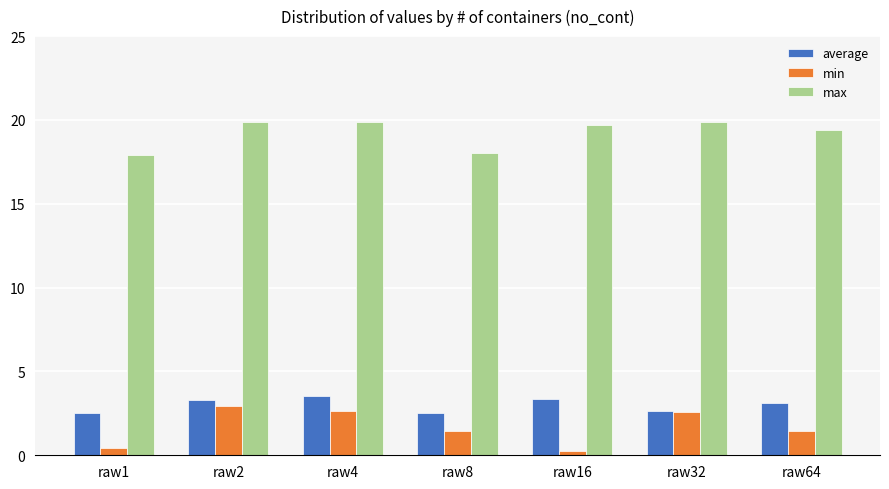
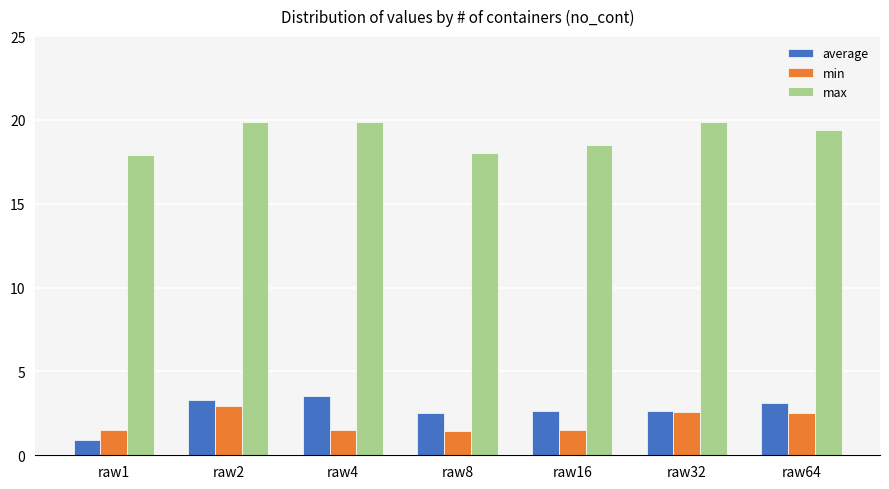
average, raw1: 2.6 -> 0.9
min, raw1: 0.5 -> 1.5
min, raw4: 2.6 -> 1.5
average, raw16: 3.4 -> 2.7
min, raw16: 0.3 -> 1.5
max, raw16: 19.7 -> 18.5
min, raw64: 1.5 -> 2.6
